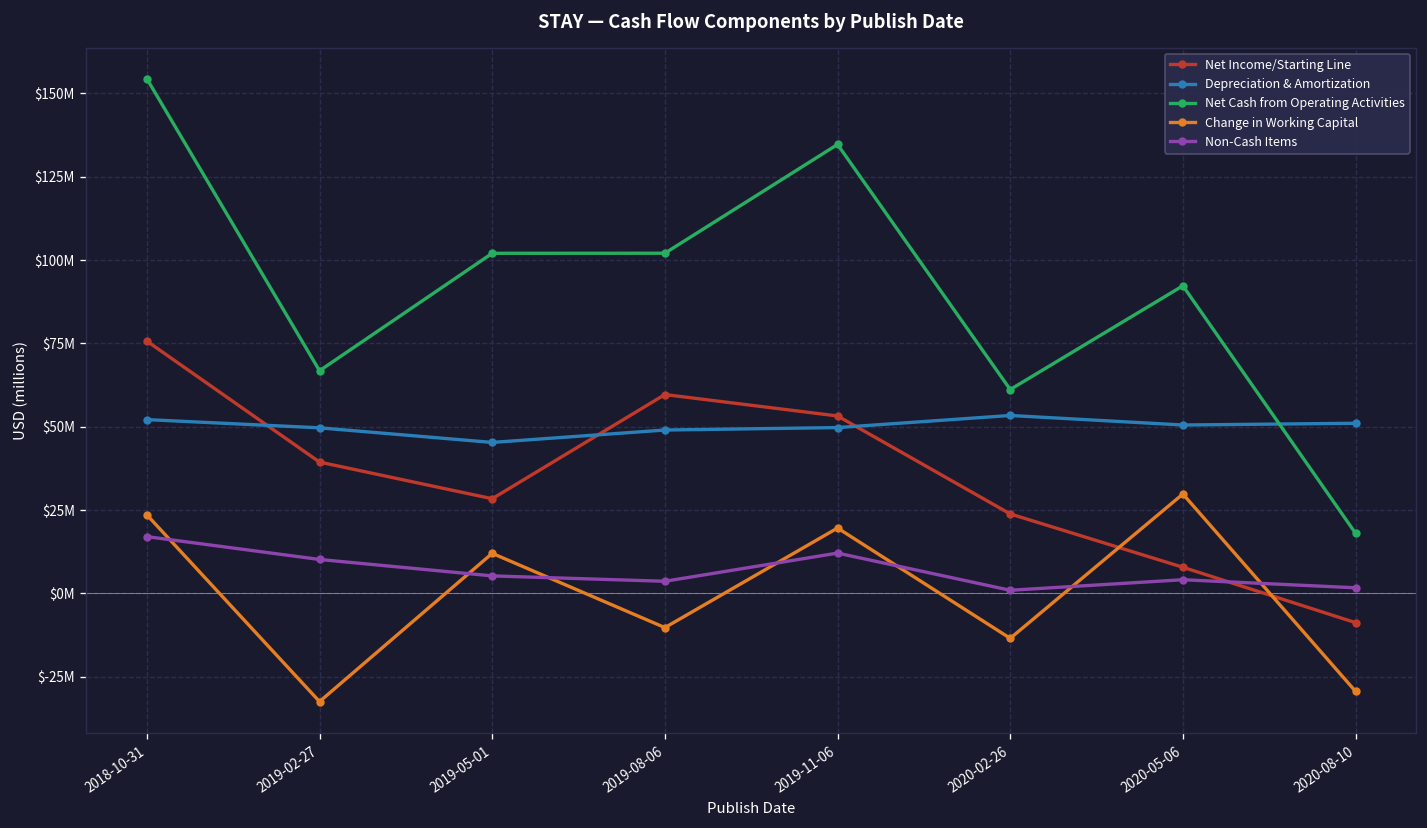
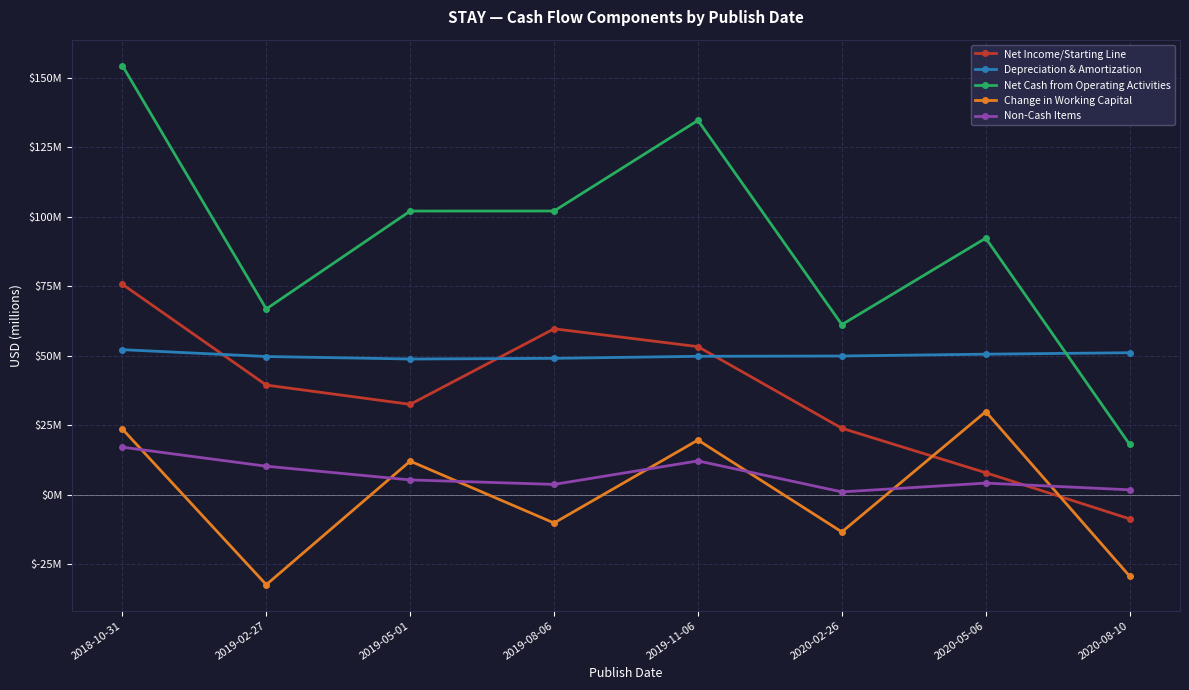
Net Income/Starting Line, 2019-05-01: $28000000 -> $32000000
Depreciation & Amortization, 2019-05-01: $45000000 -> $49000000
Depreciation & Amortization, 2020-02-26: $53000000 -> $50000000
